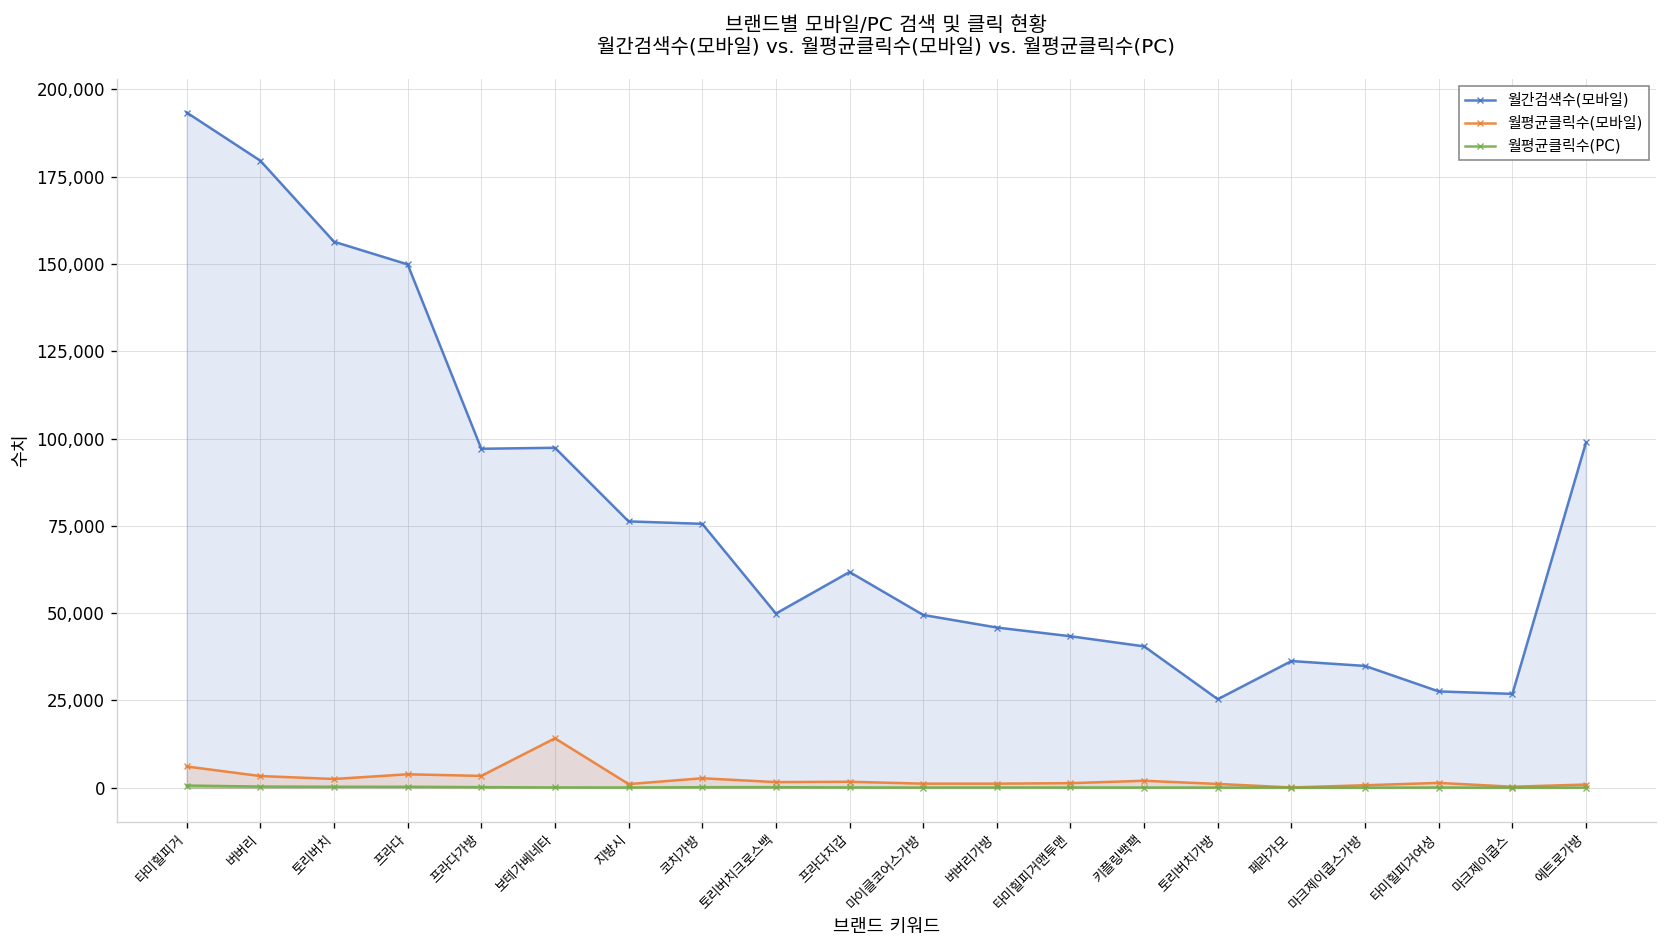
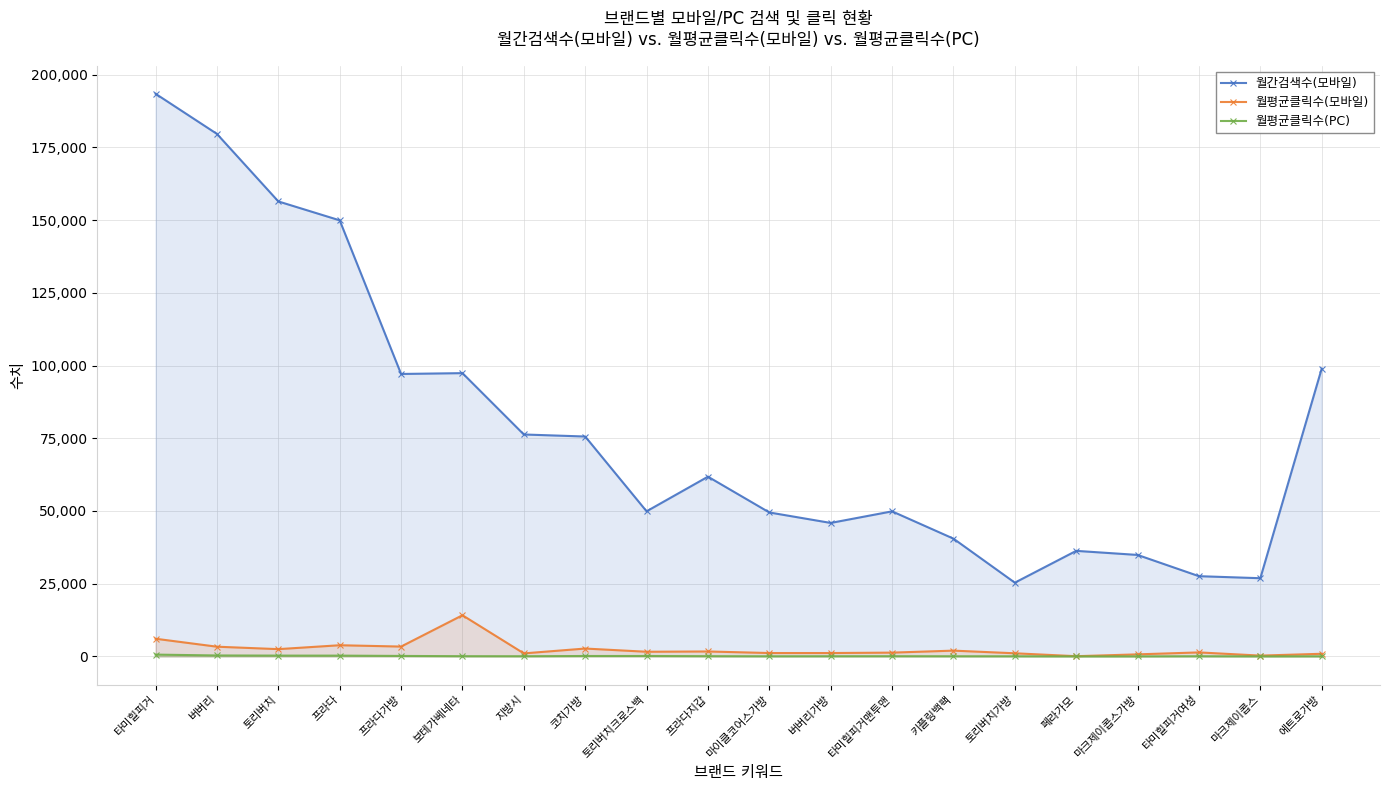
월간검색수(모바일), 타미힐피거맨투맨: 43,000 -> 50,000
